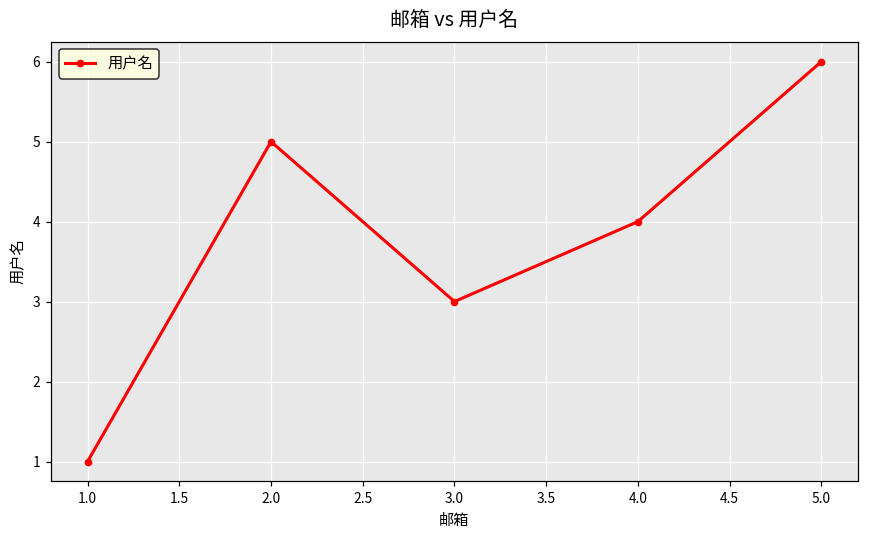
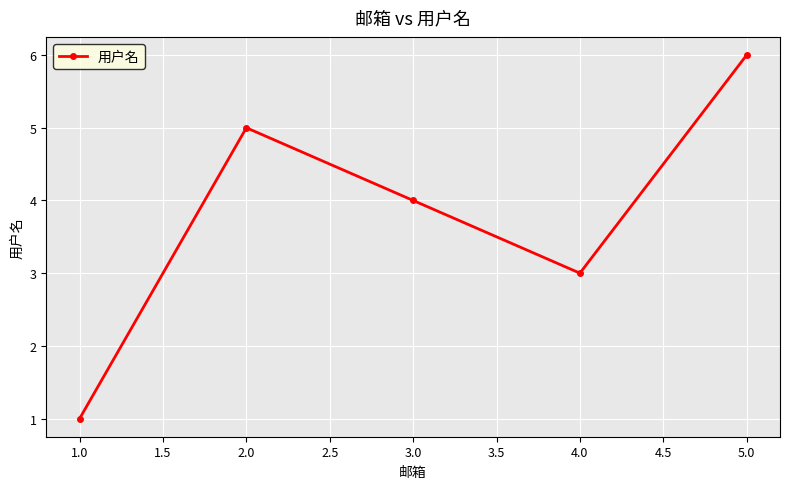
3.0: 3 -> 4
4.0: 4 -> 3
